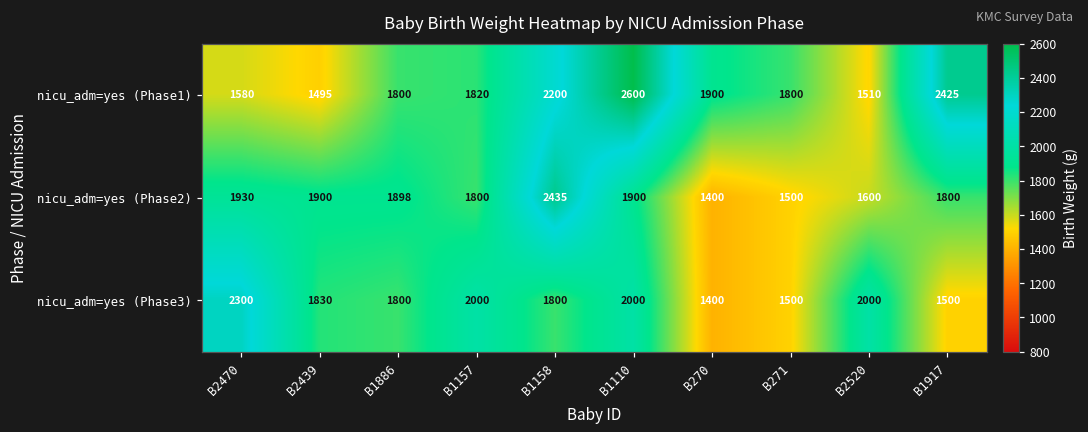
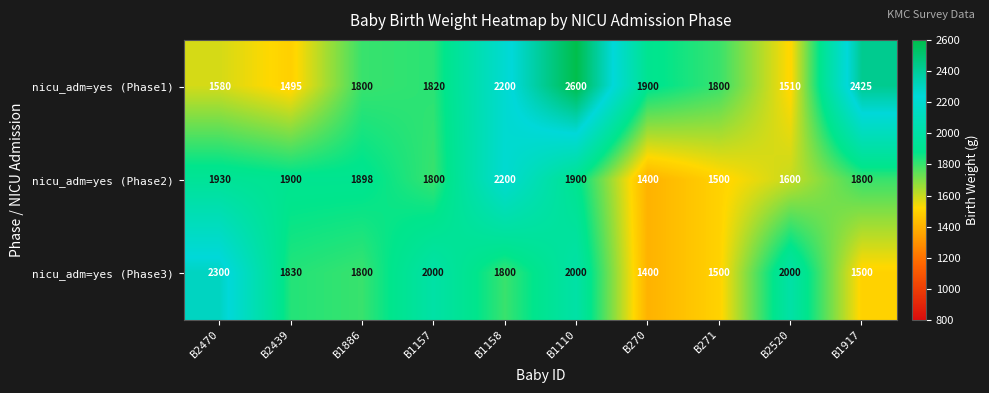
nicu_adm=yes (Phase2), B1158: 2435 -> 2200
